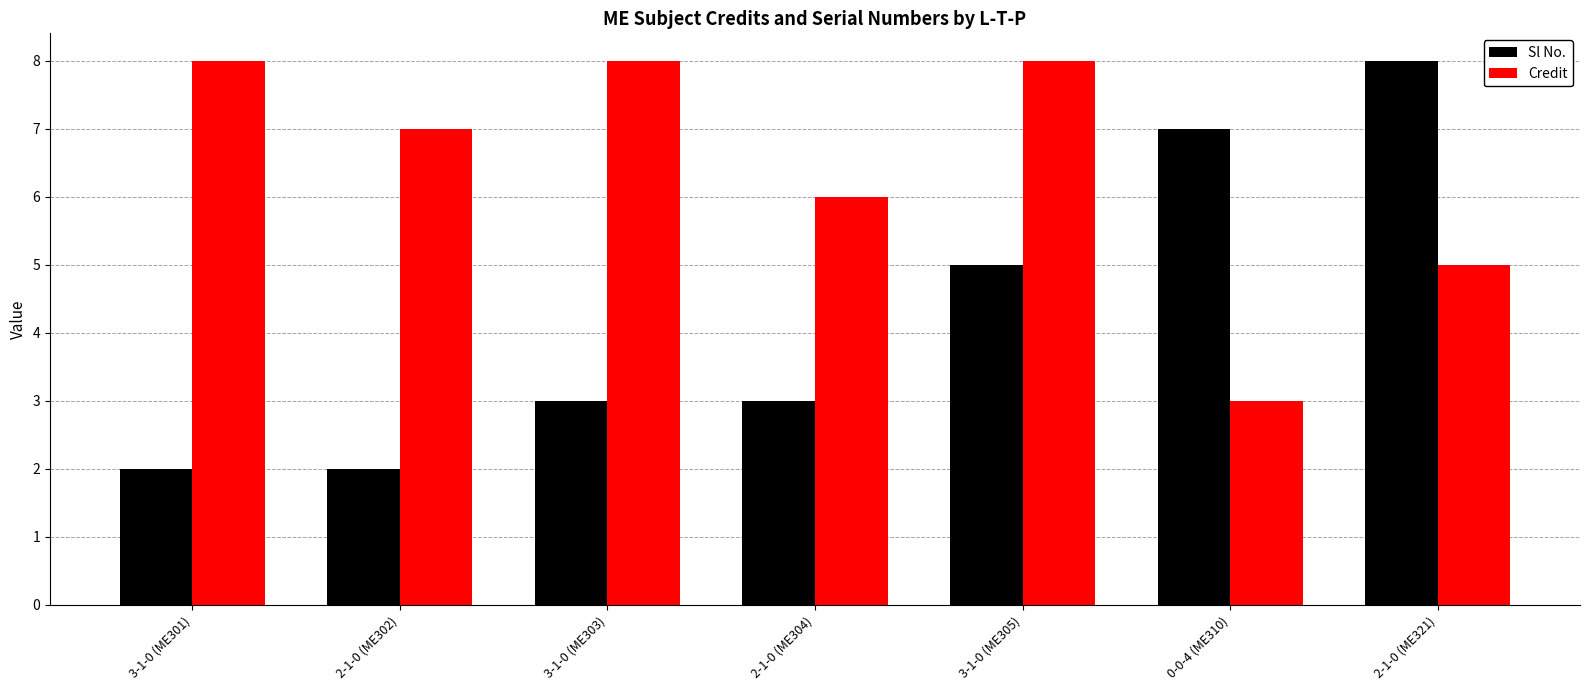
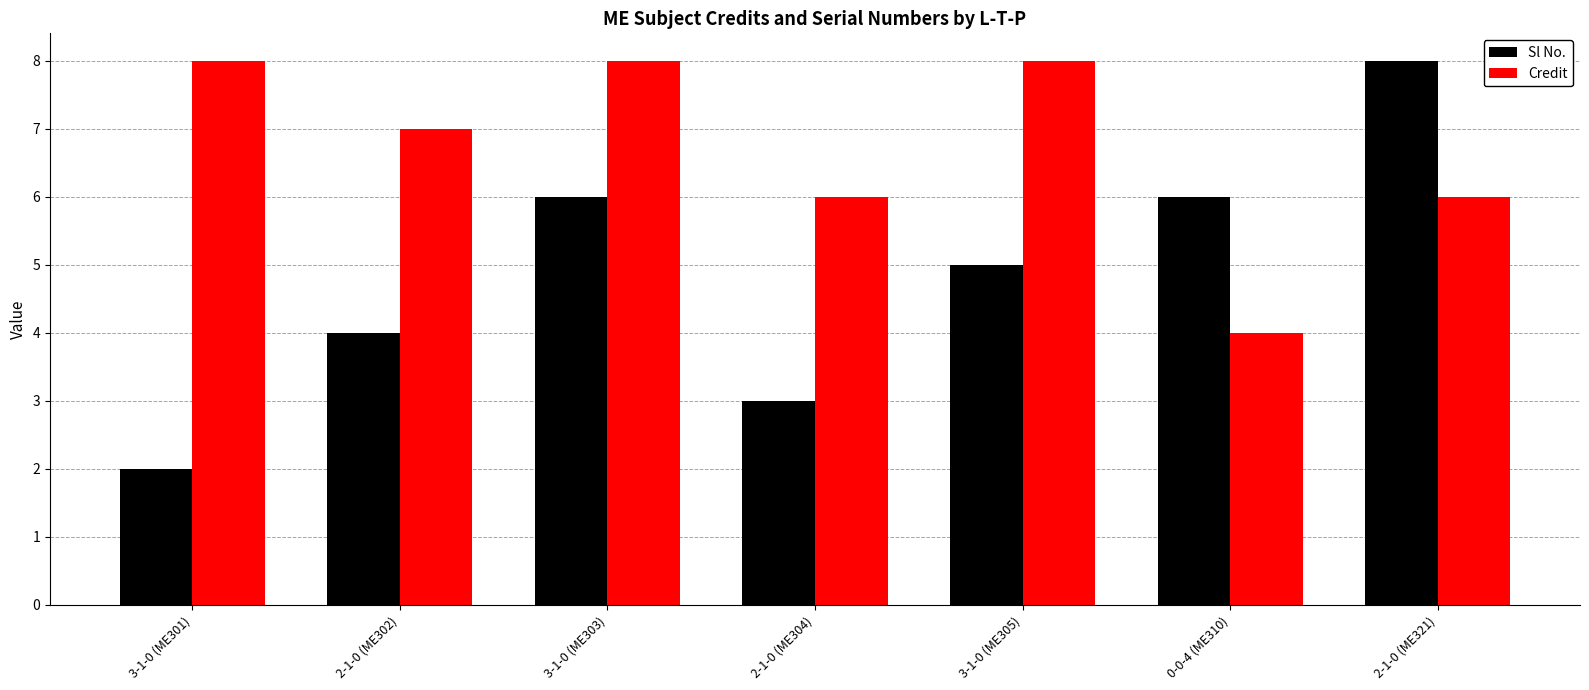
Sl No., 2-1-0 (ME302): 2 -> 4
Sl No., 3-1-0 (ME303): 3 -> 6
Sl No., 0-0-4 (ME310): 7 -> 6
Credit, 0-0-4 (ME310): 3 -> 4
Credit, 2-1-0 (ME321): 5 -> 6
